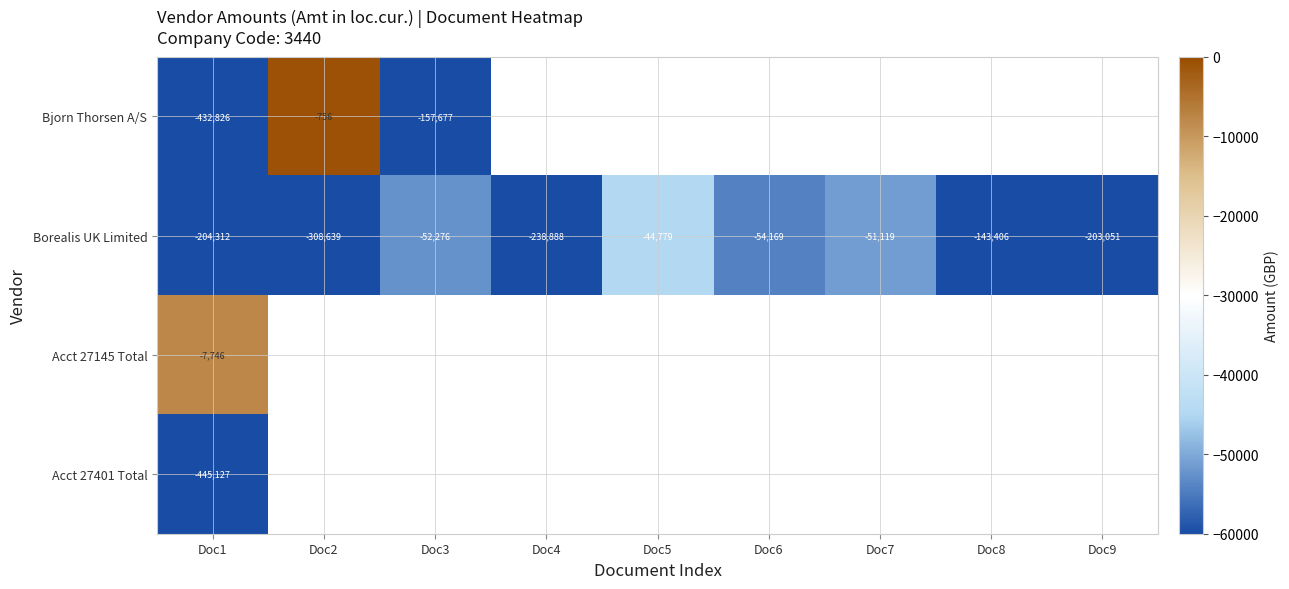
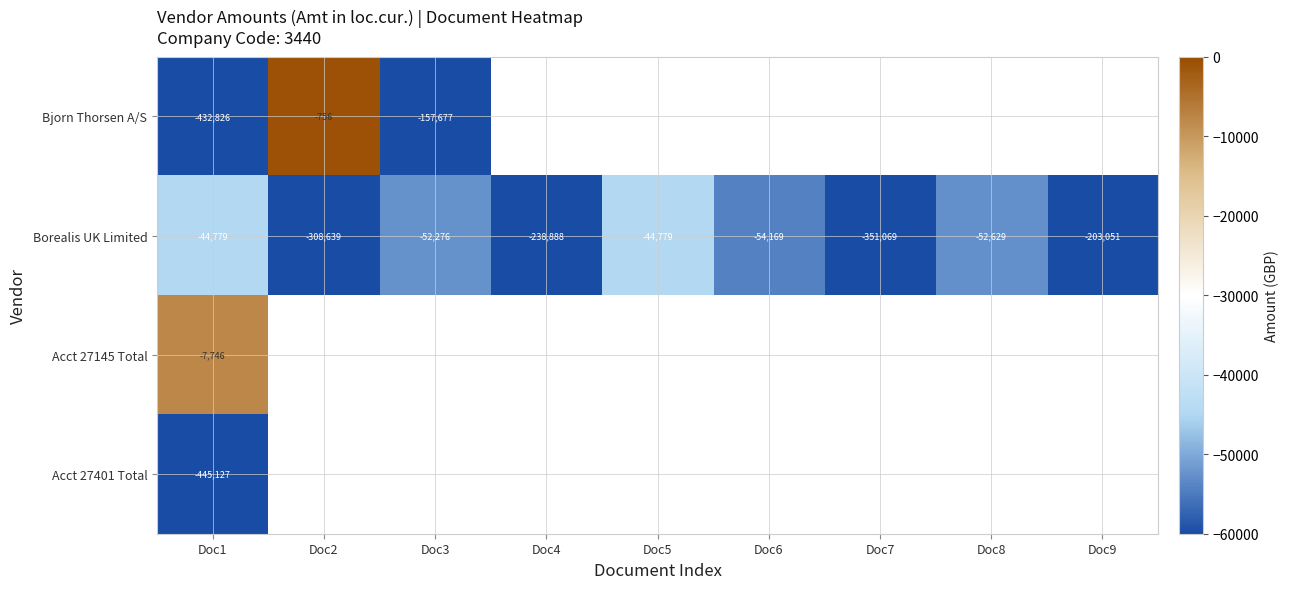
Borealis UK Limited, Doc1: -204,312 -> -44,779
Borealis UK Limited, Doc7: -51,119 -> -351,069
Borealis UK Limited, Doc8: -143,406 -> -52,629
